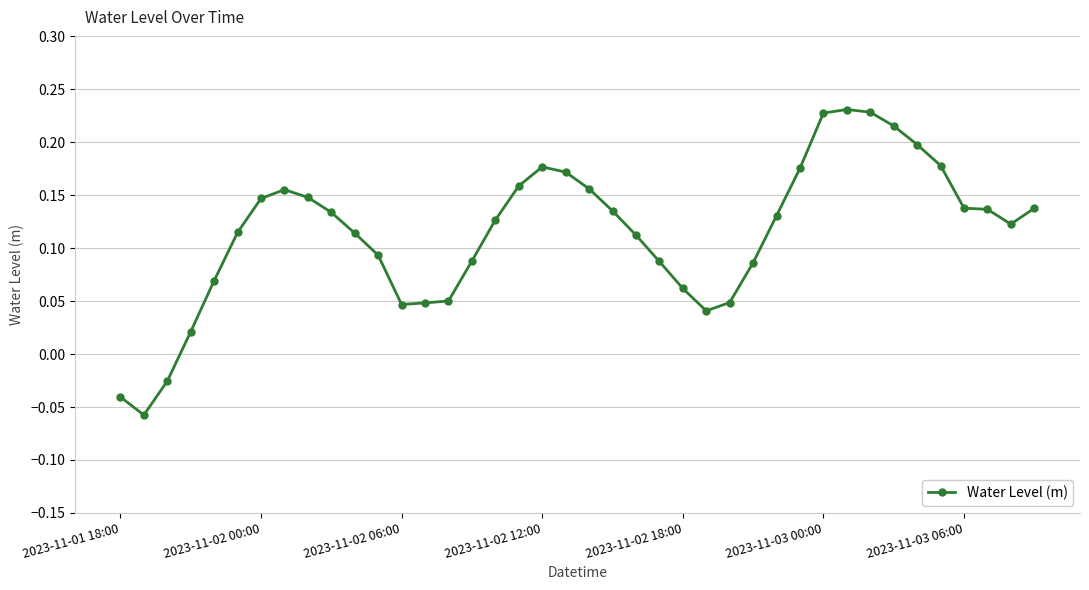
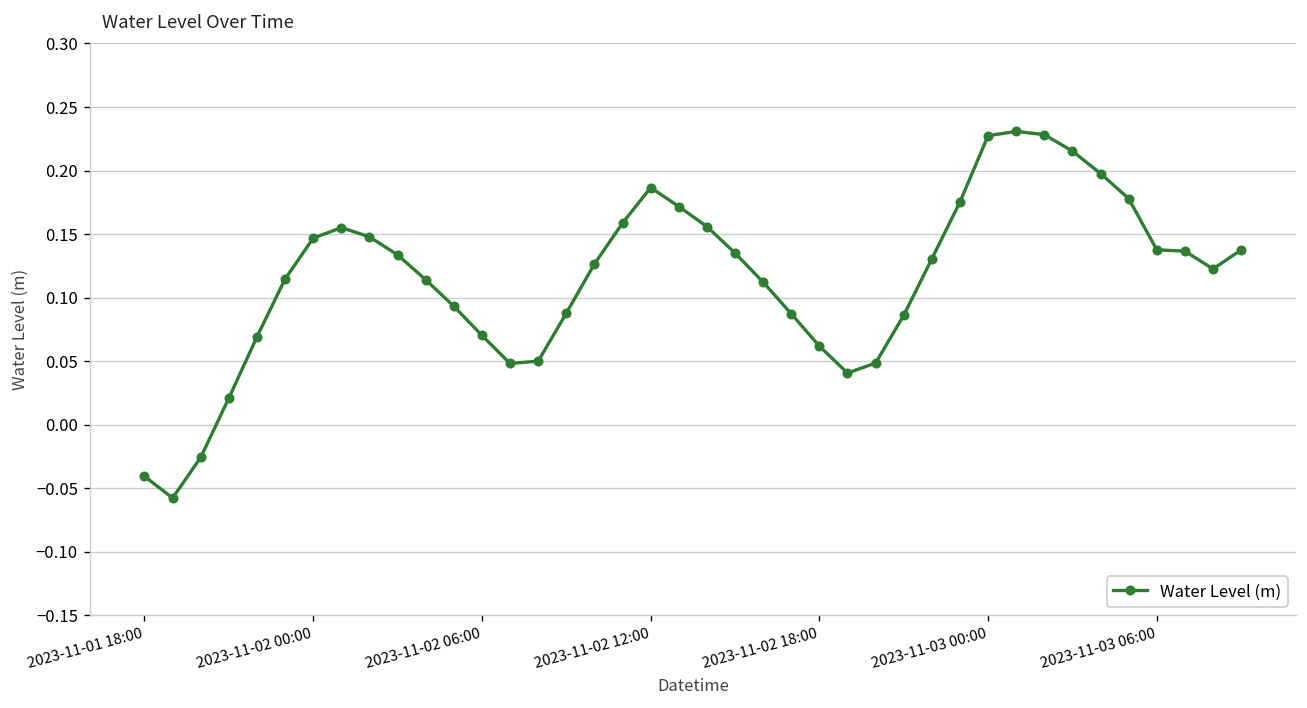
2023-11-02 06:00: 0.047 -> 0.070
2023-11-02 12:00: 0.177 -> 0.187
